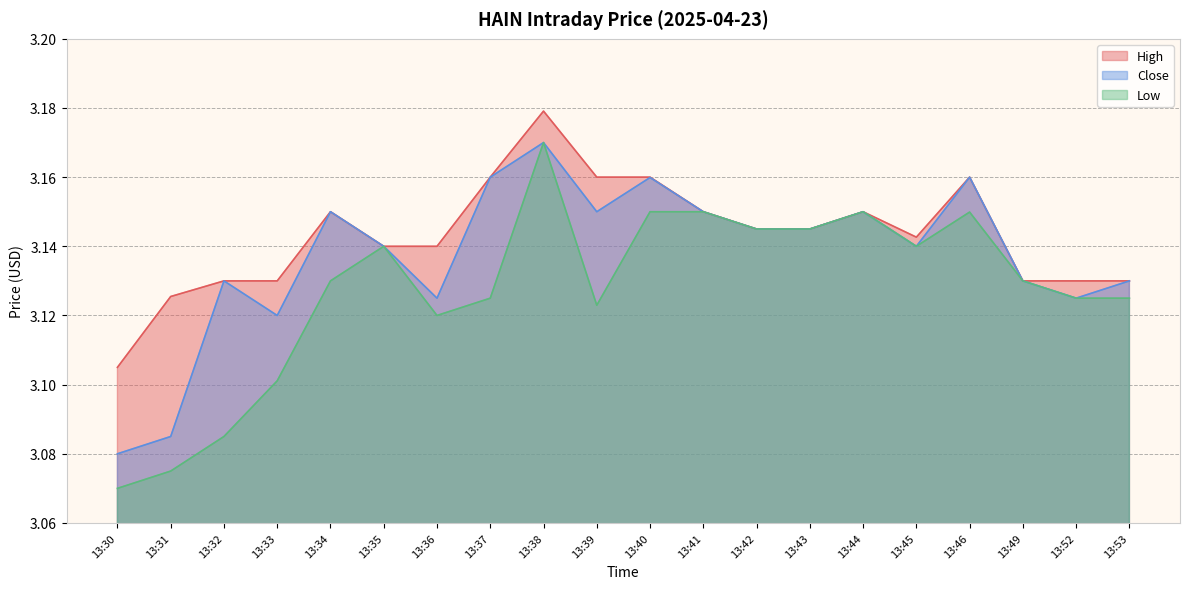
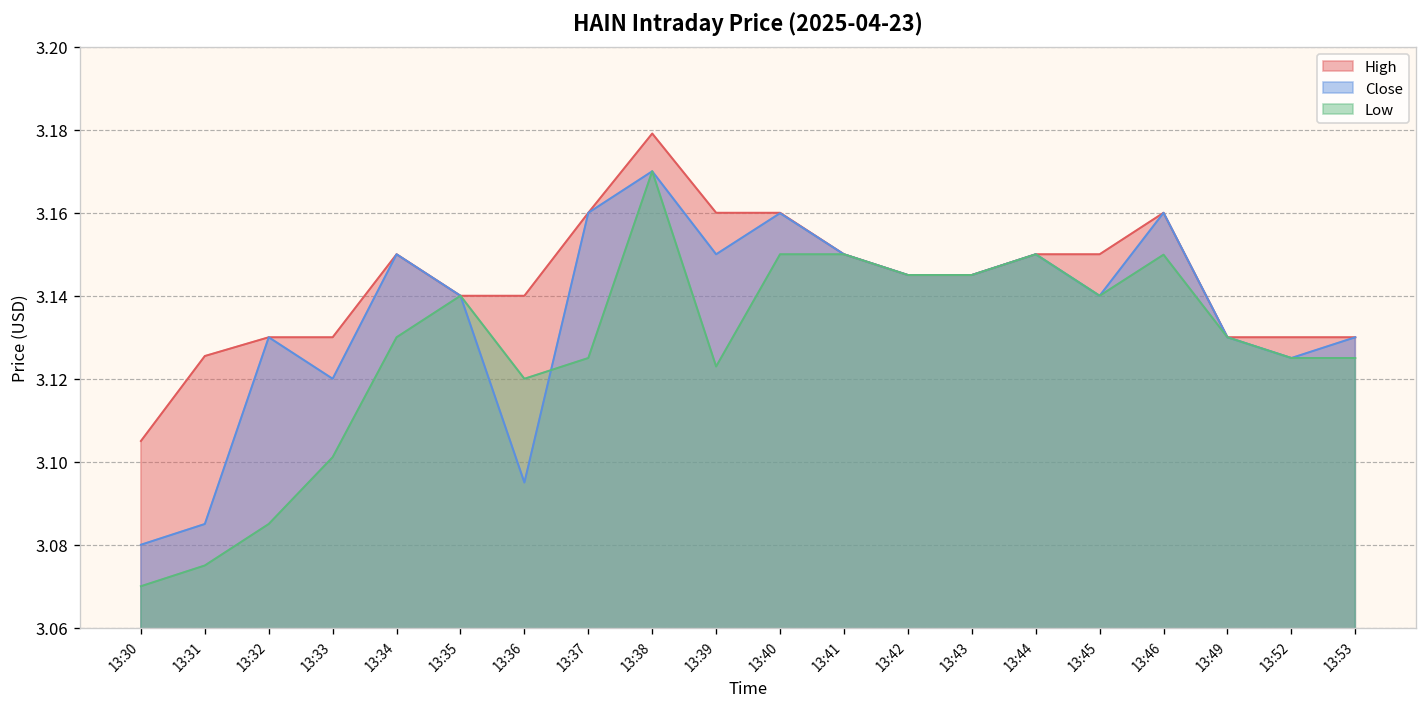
Close, 13:36: 3.125 -> 3.095
High, 13:45: 3.143 -> 3.150
